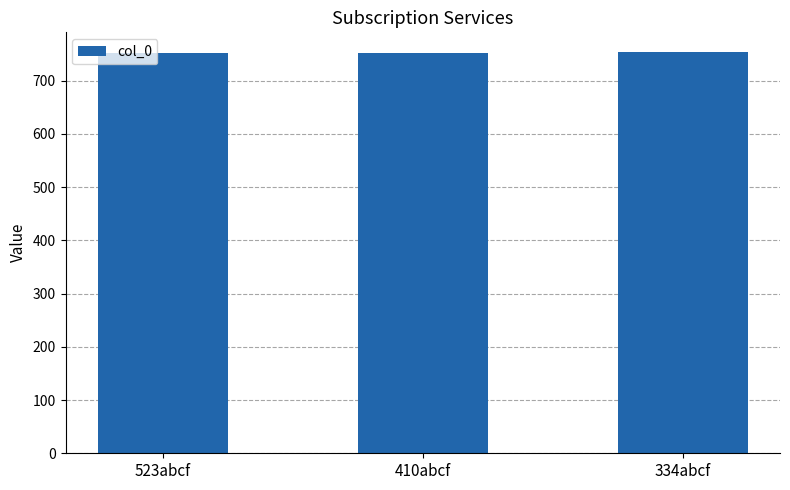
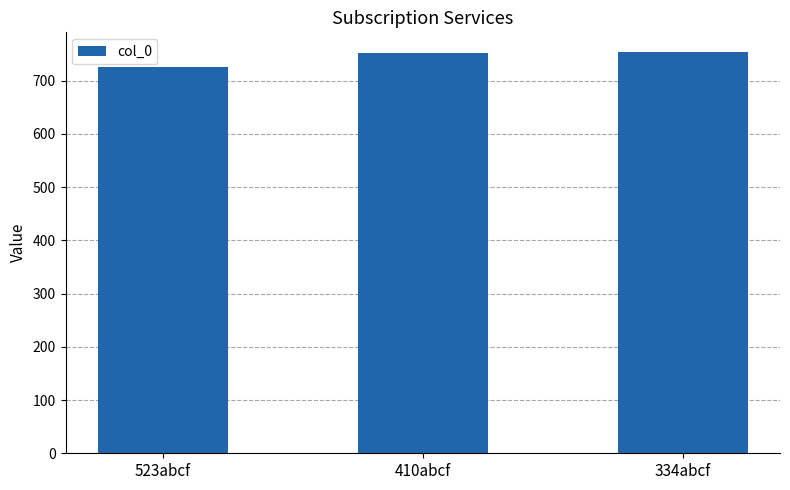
523abcf: 750 -> 730
